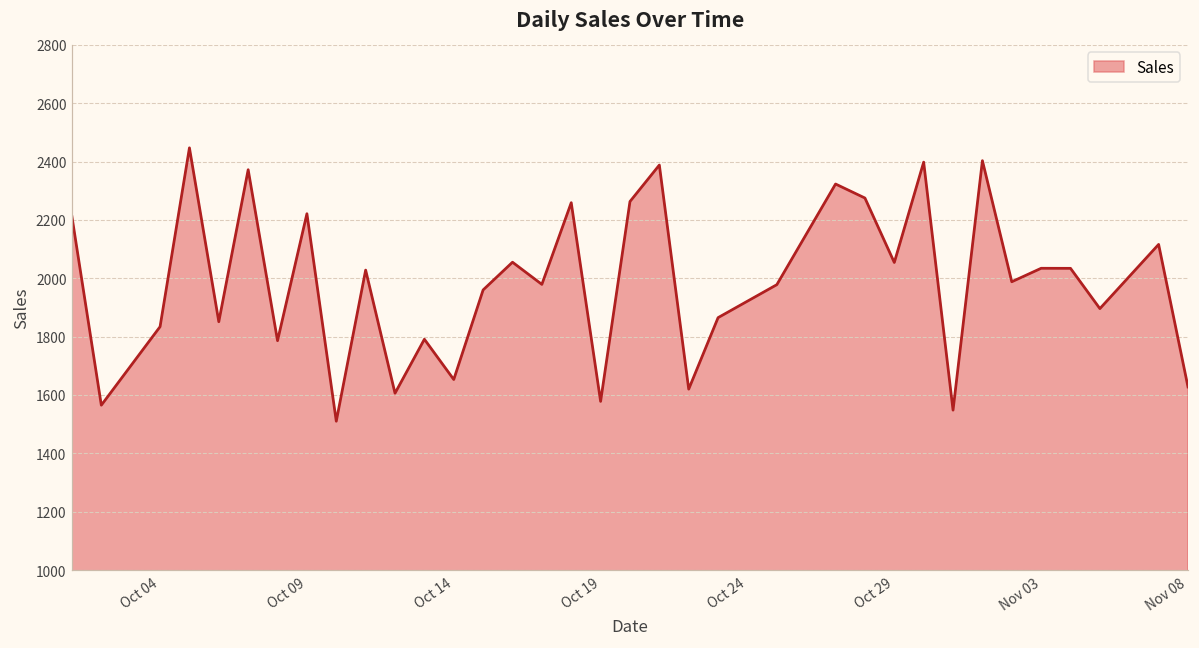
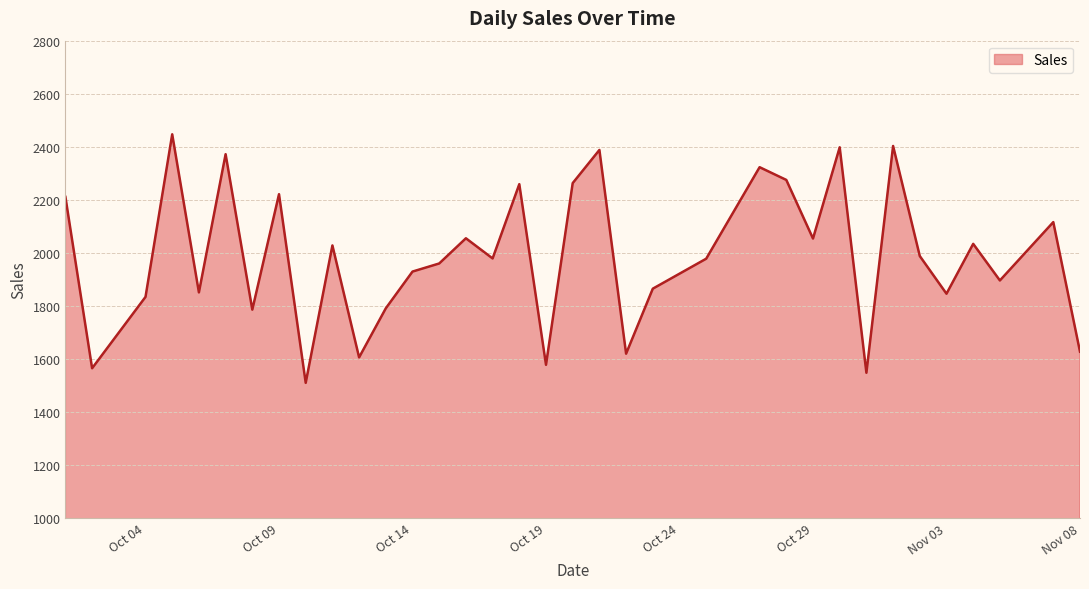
Oct 14: 1650 -> 1930
Nov 03: 2030 -> 1850
